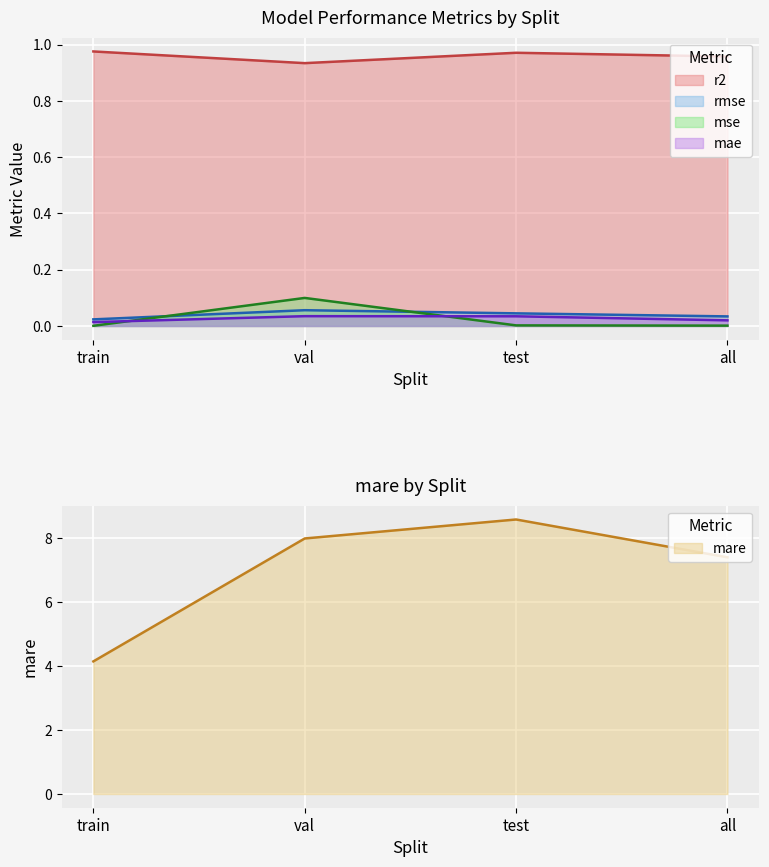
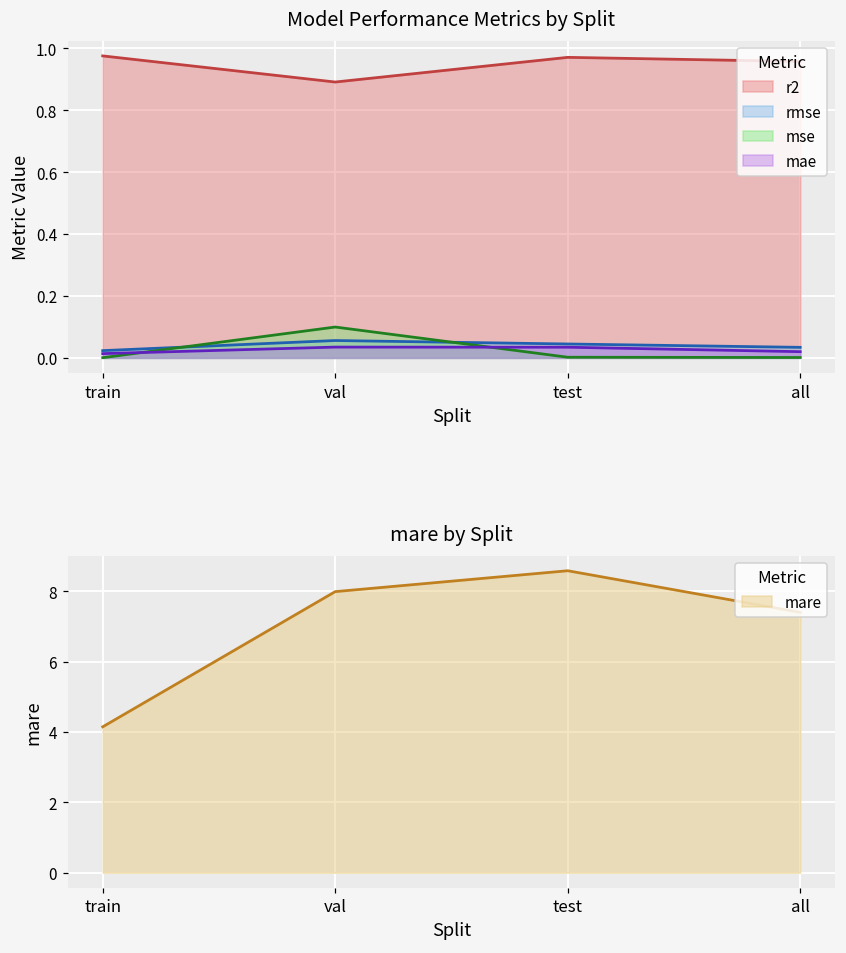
Model Performance Metrics by Split, r2, val: 0.93 -> 0.89
